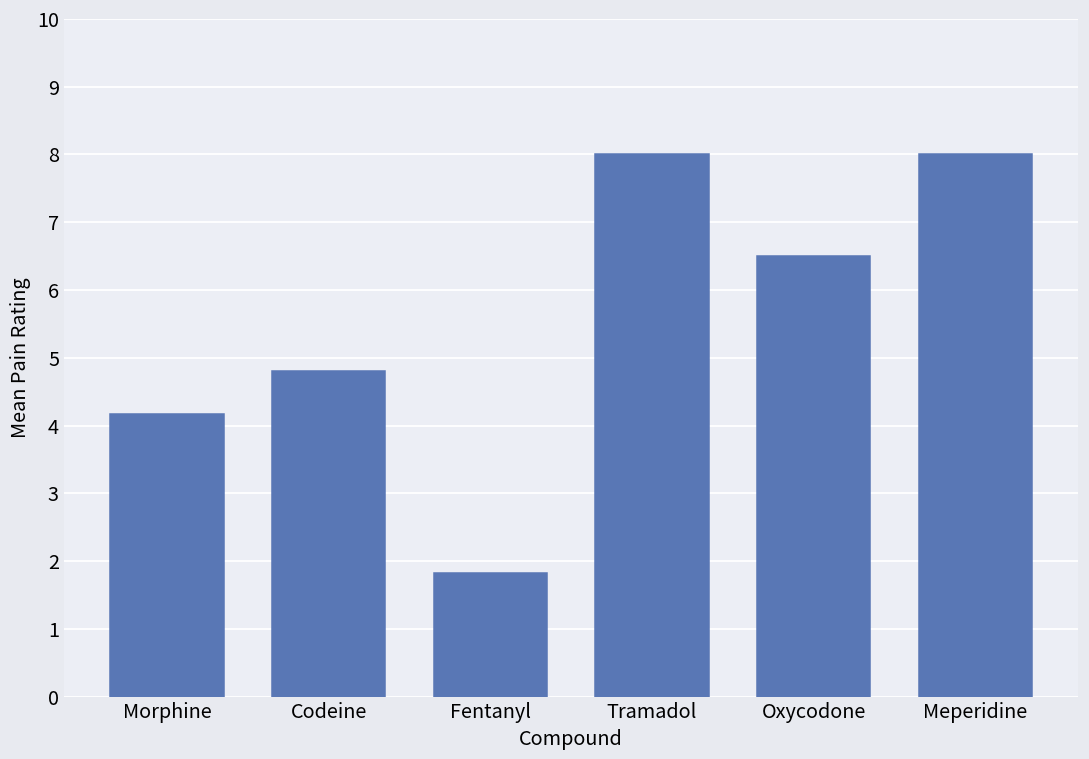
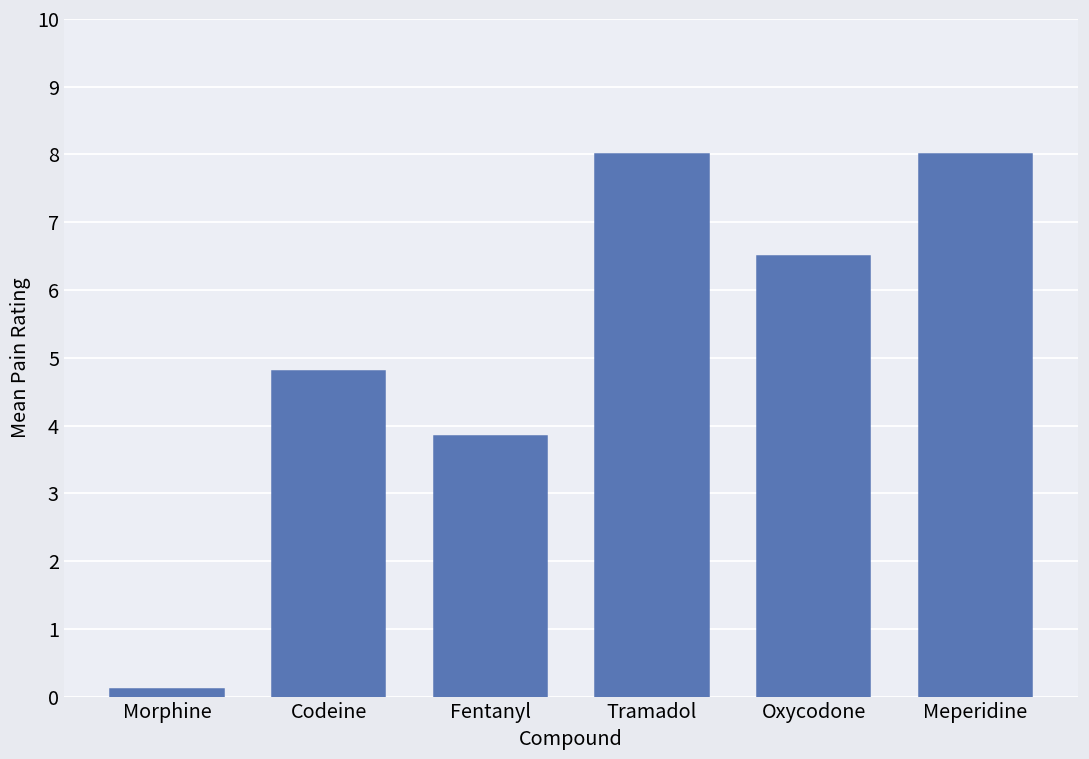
Morphine: 4.2 -> 0.1
Fentanyl: 1.8 -> 3.9
